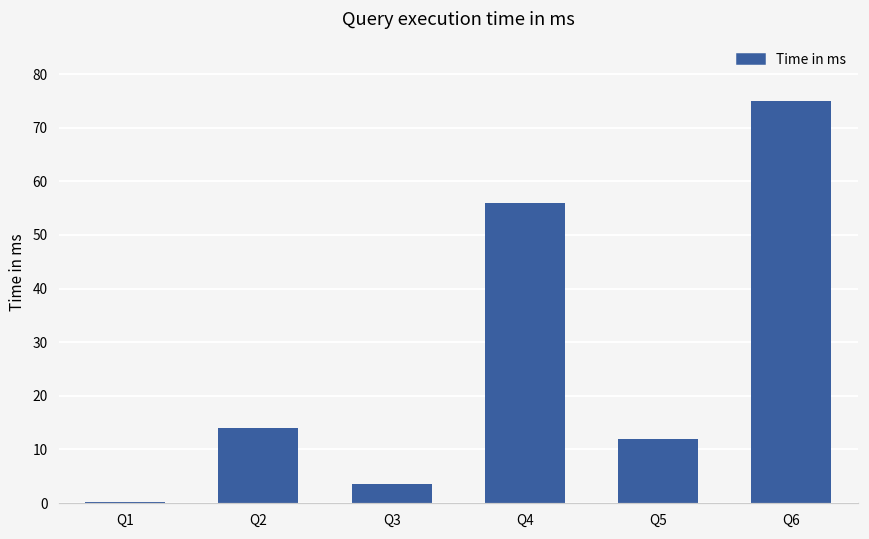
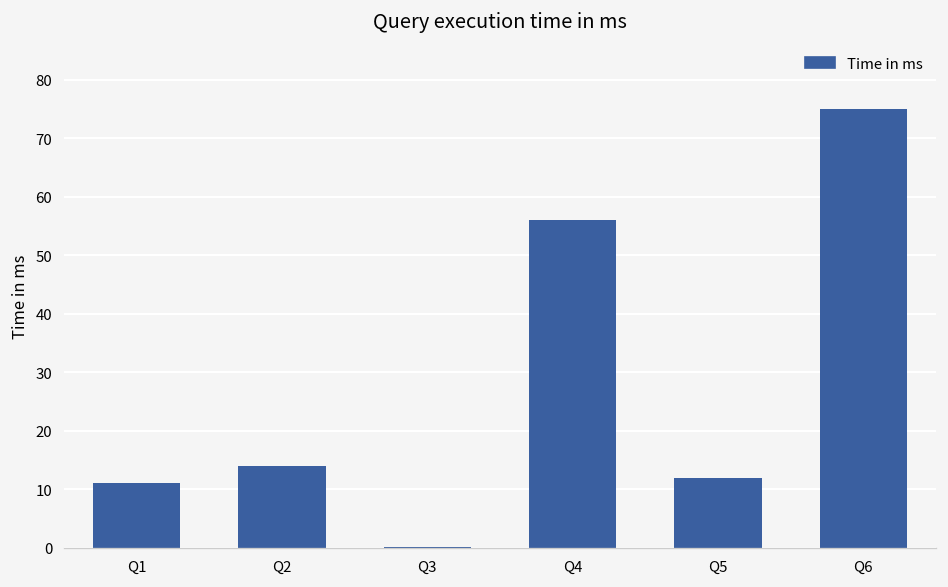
Q1: 0 -> 11
Q3: 4 -> 0
